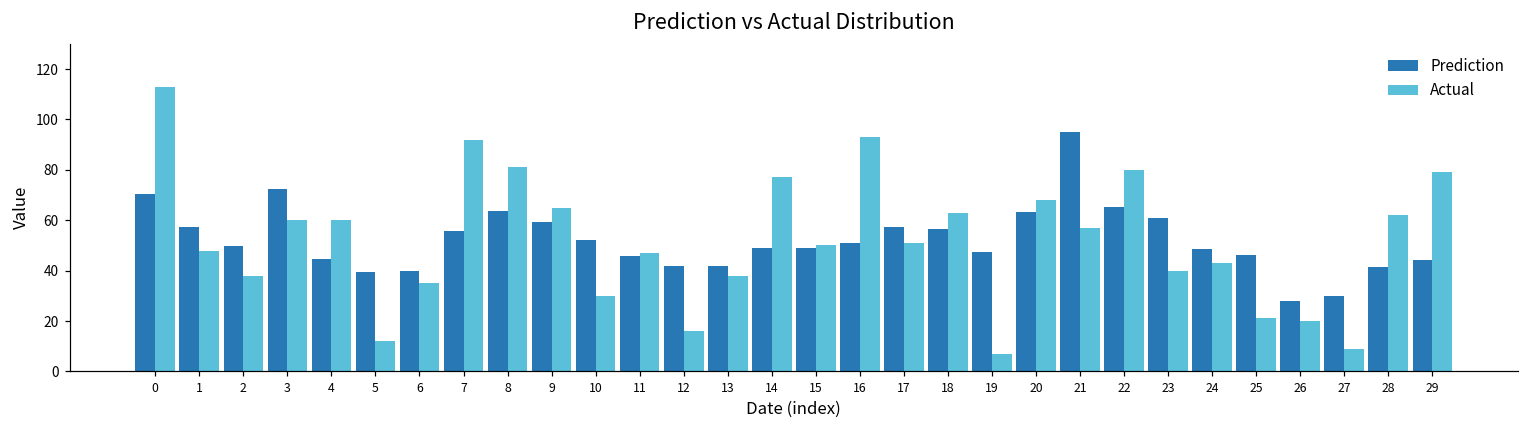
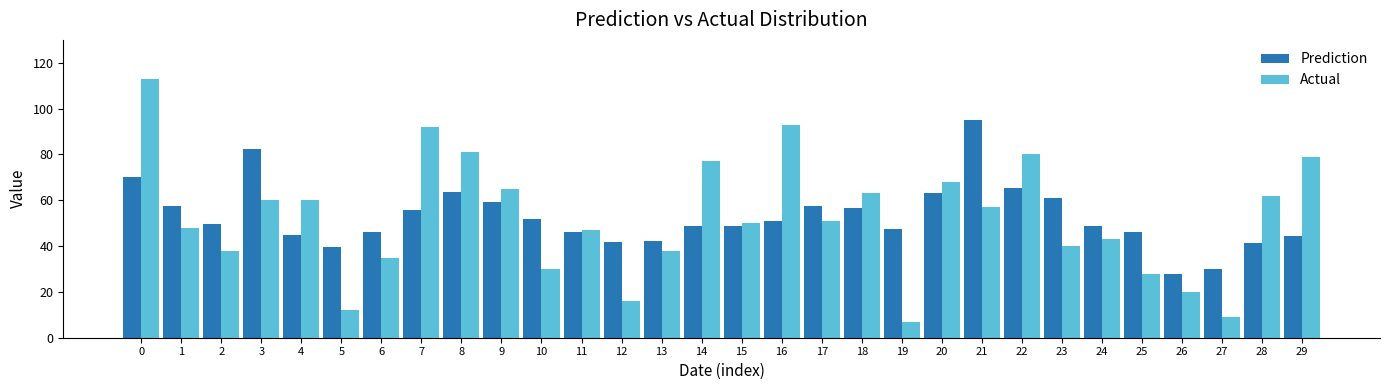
Prediction, 3: 72 -> 82
Prediction, 6: 40 -> 46
Actual, 25: 21 -> 28
